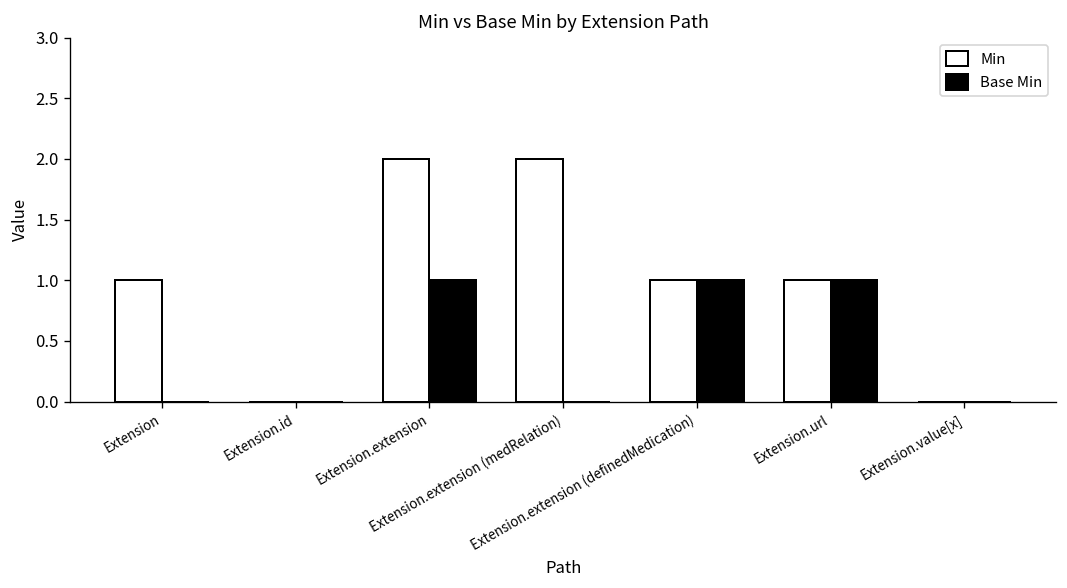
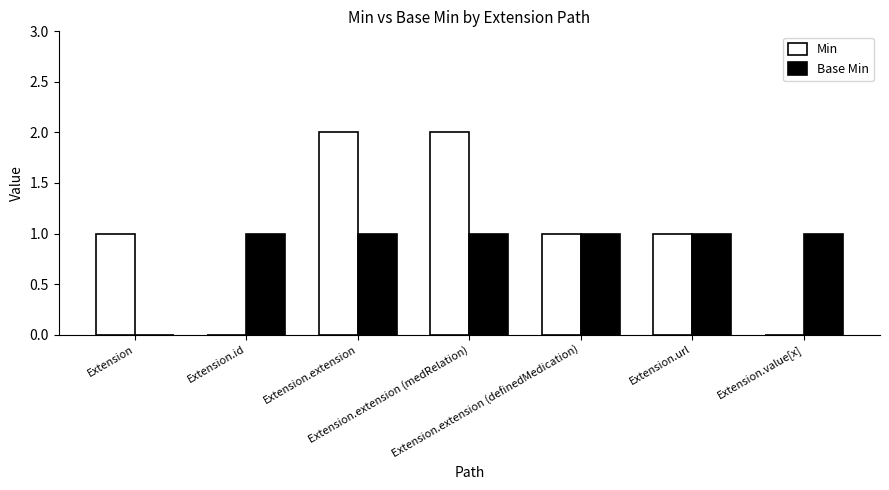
Base Min, Extension.id: 0 -> 1
Base Min, Extension.extension (medRelation): 0 -> 1
Base Min, Extension.value[x]: 0 -> 1
